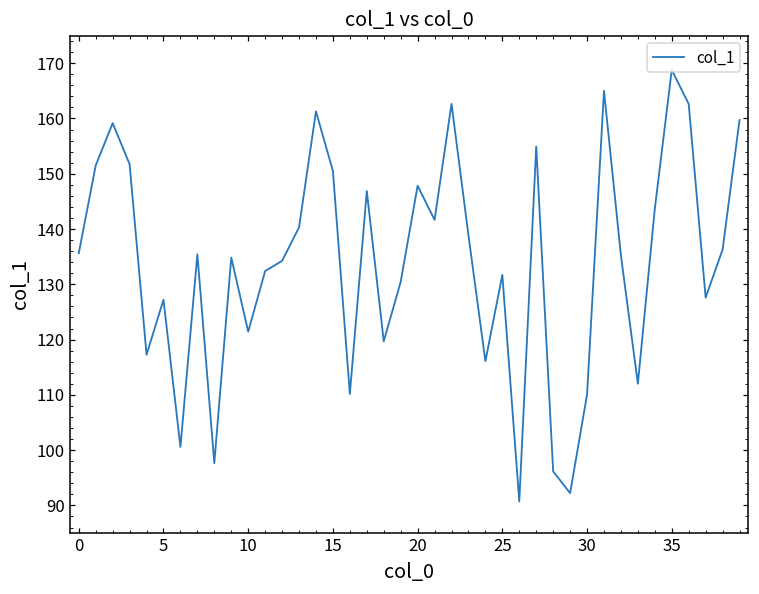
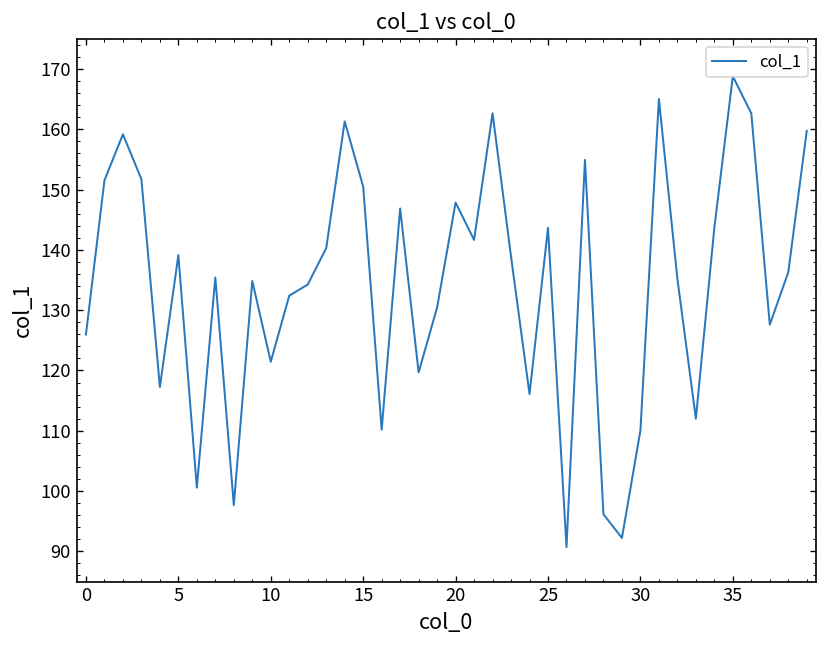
0: 136 -> 126
5: 127 -> 139
25: 132 -> 144
